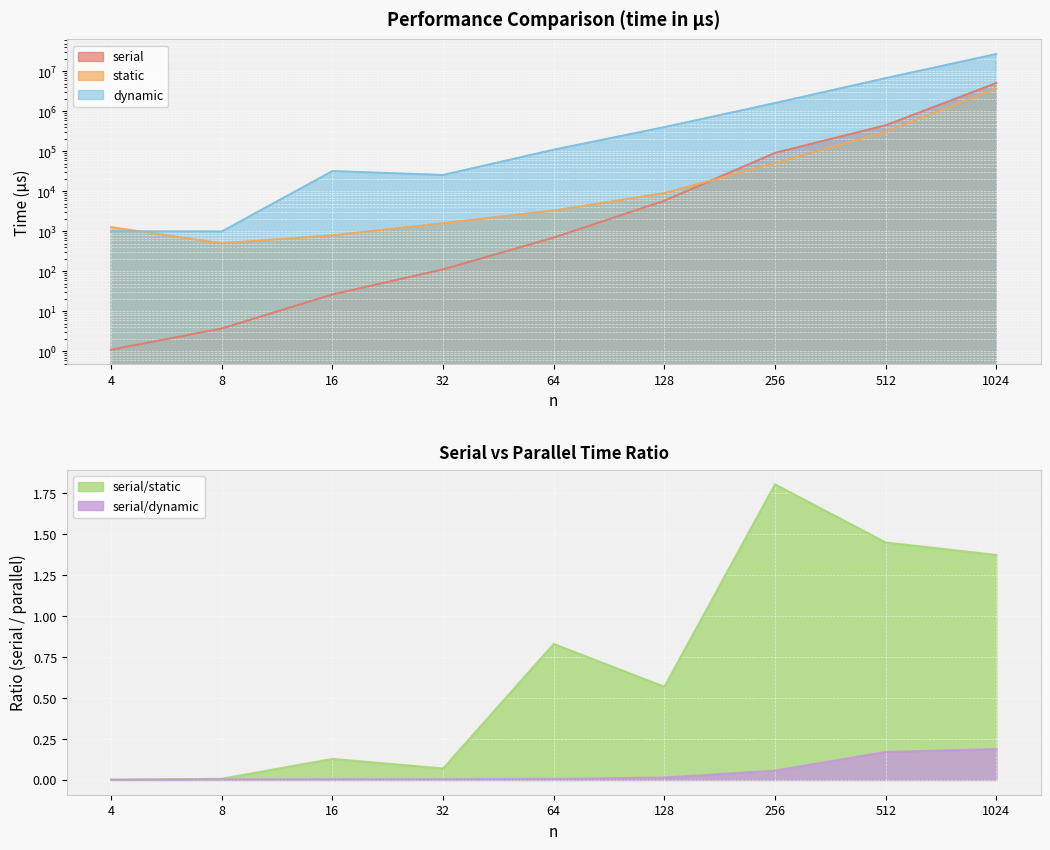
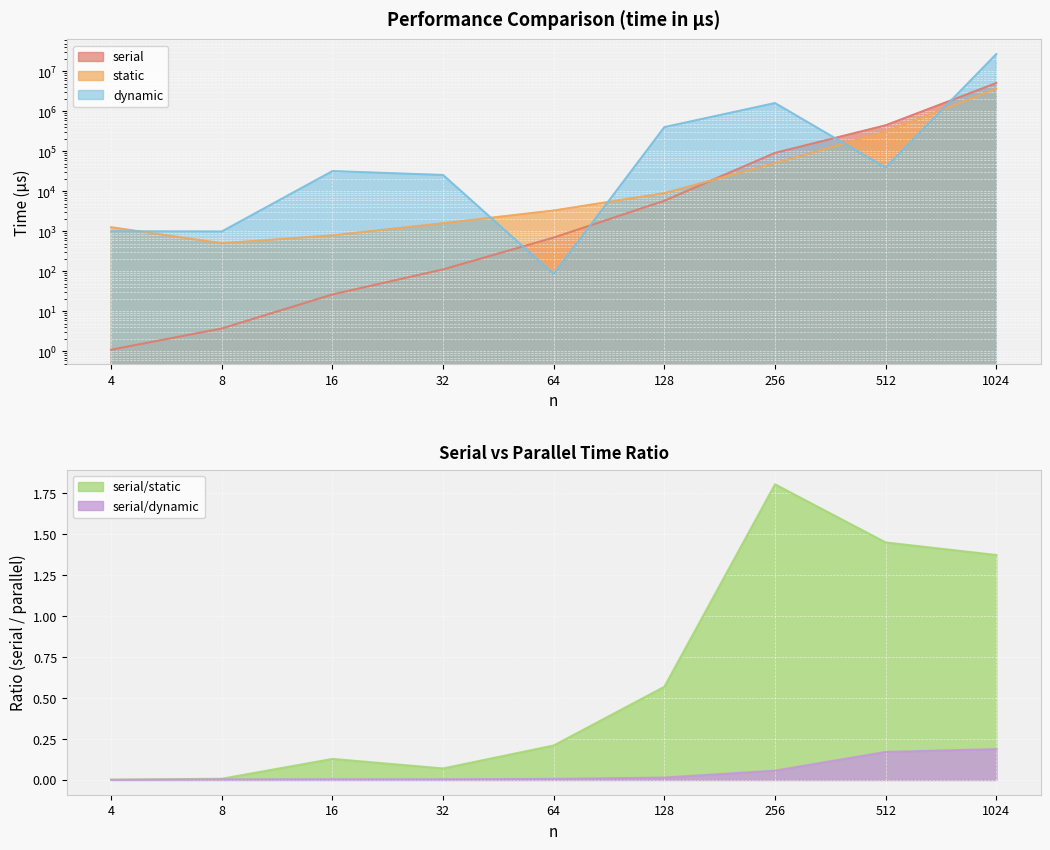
Performance Comparison (time in μs), dynamic, 64: 110000 -> 90
Performance Comparison (time in μs), dynamic, 512: 7000000 -> 40000
Serial vs Parallel Time Ratio, serial/static, 64: 0.83 -> 0.21
